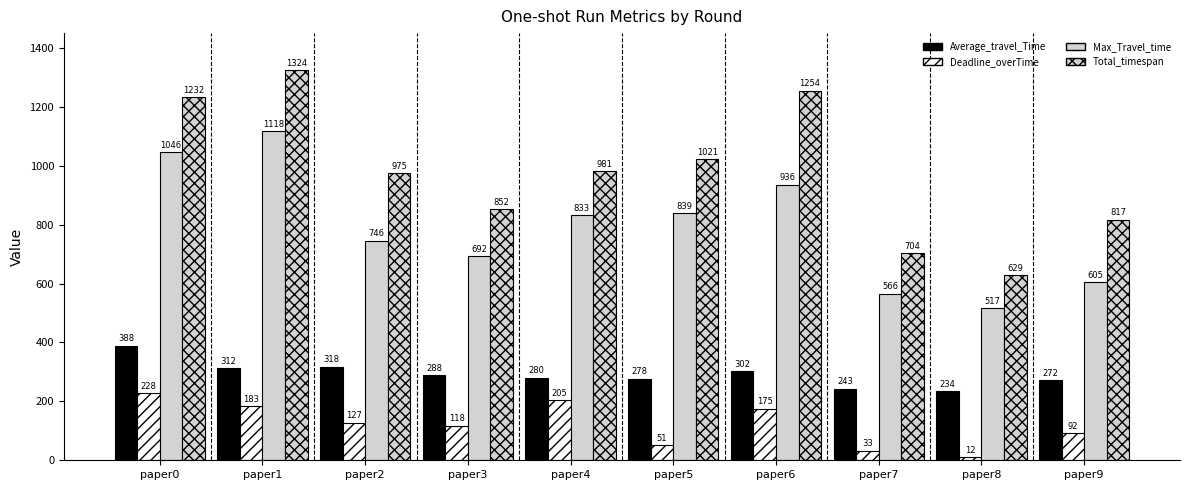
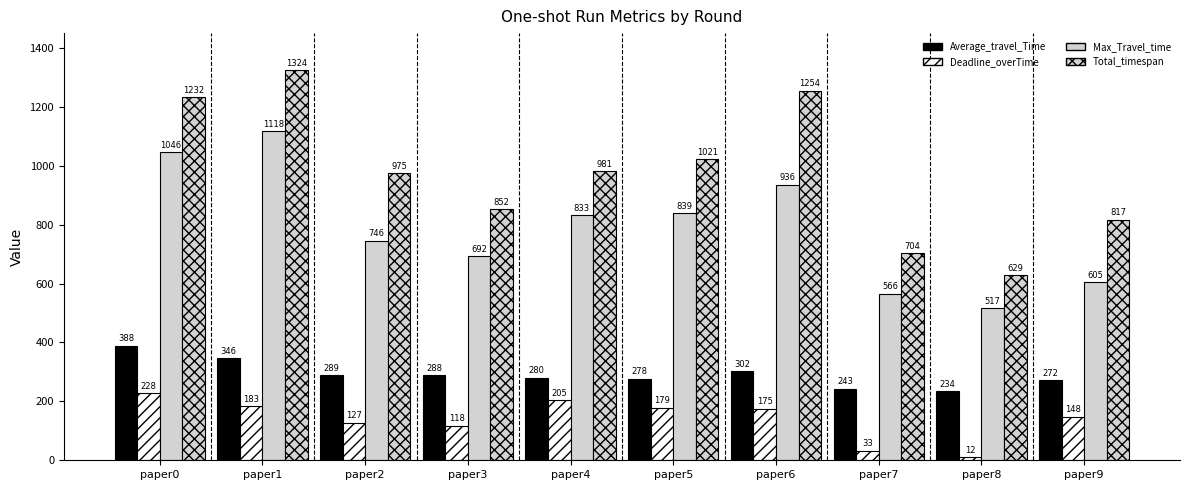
Average_travel_Time, paper1: 312 -> 346
Average_travel_Time, paper2: 318 -> 289
Deadline_overTime, paper5: 51 -> 179
Deadline_overTime, paper9: 92 -> 148
